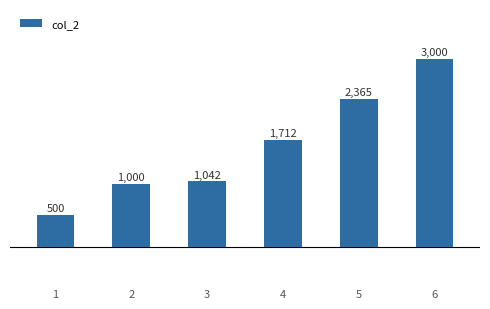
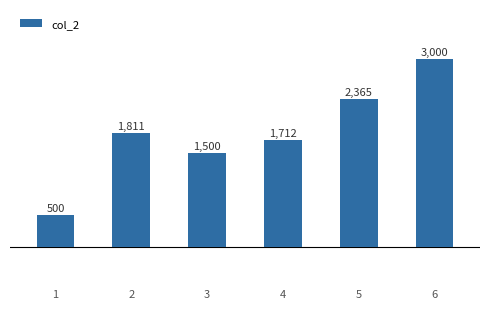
2: 1,000 -> 1,811
3: 1,042 -> 1,500
